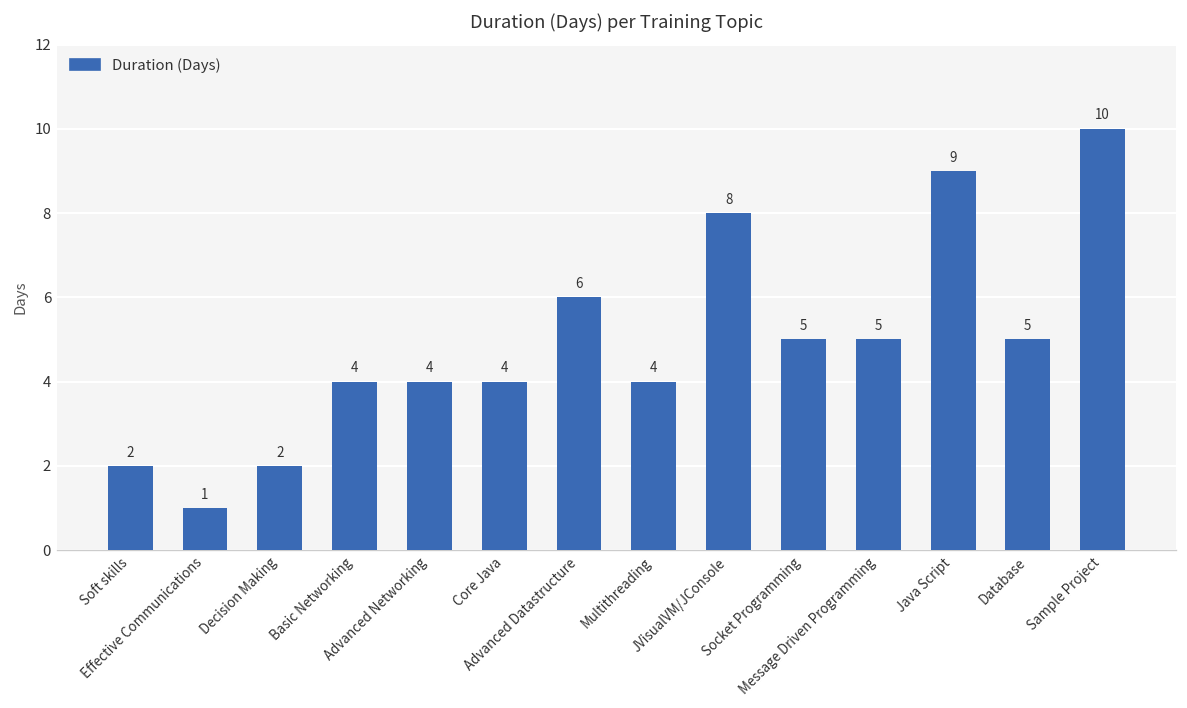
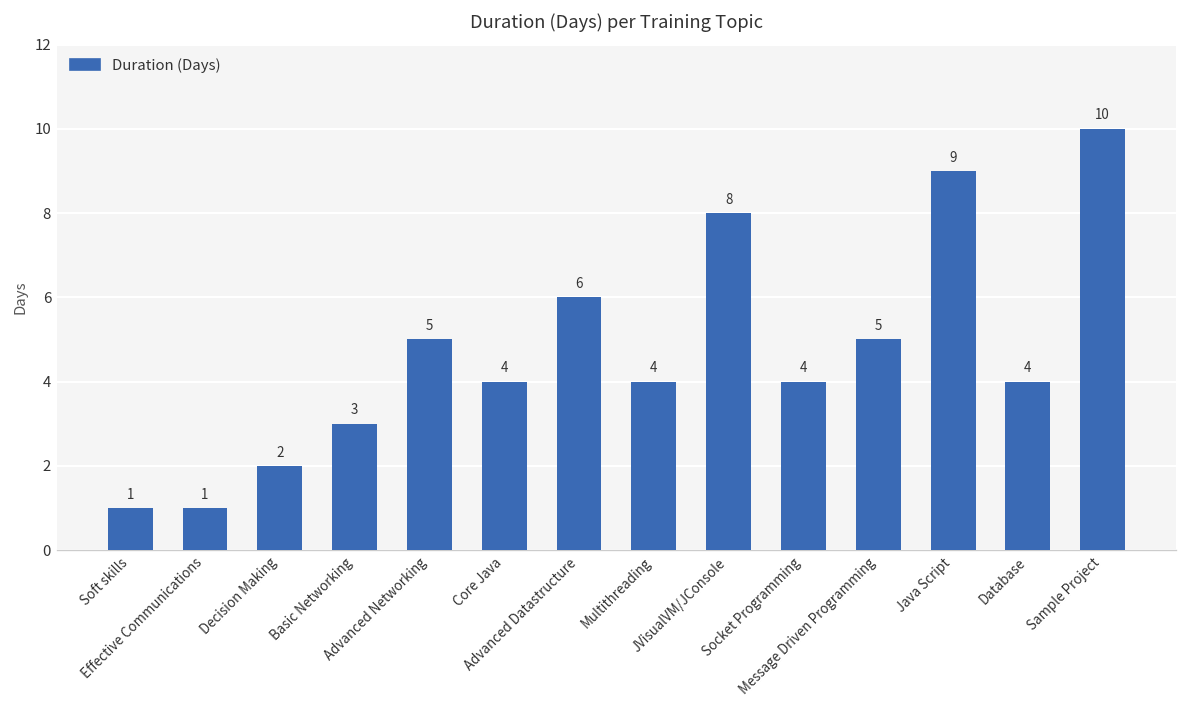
Soft skills: 2 -> 1
Basic Networking: 4 -> 3
Advanced Networking: 4 -> 5
Socket Programming: 5 -> 4
Database: 5 -> 4
